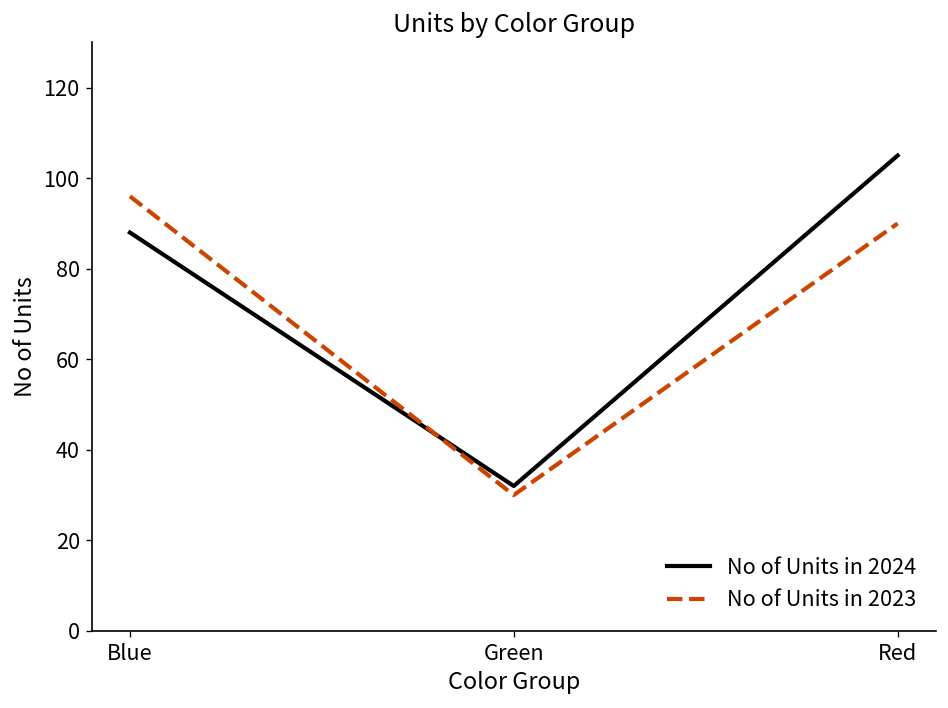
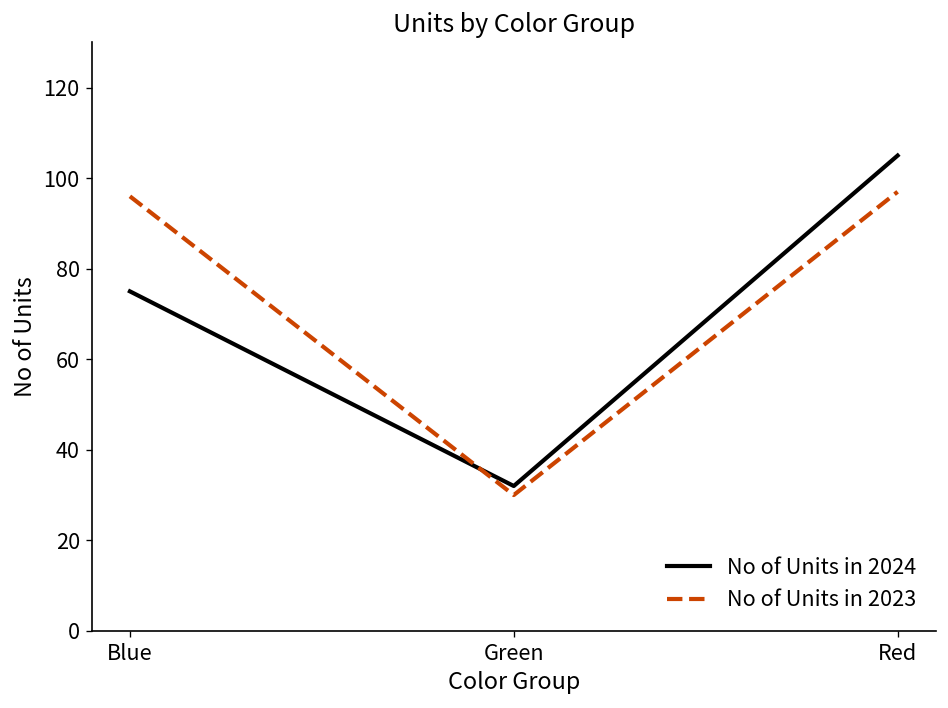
No of Units in 2024, Blue: 88 -> 75
No of Units in 2023, Red: 90 -> 97
